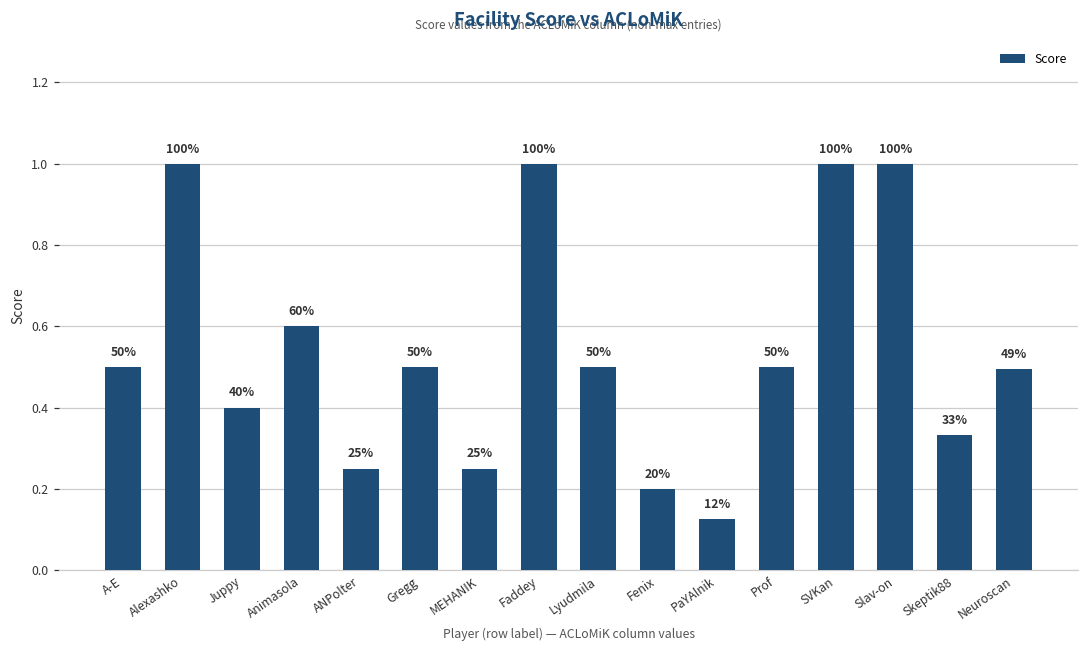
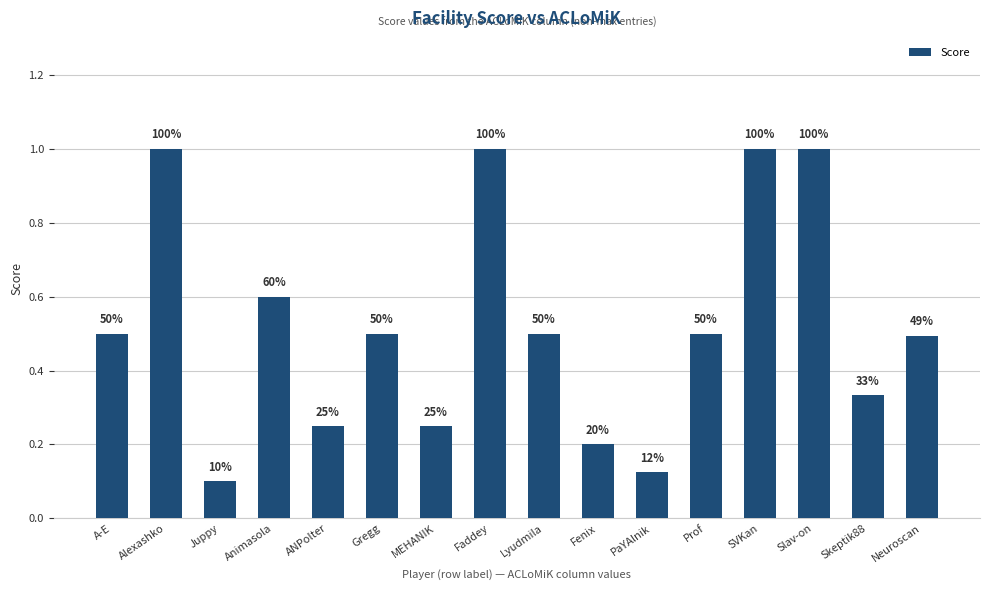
Juppy: 40% -> 10%
